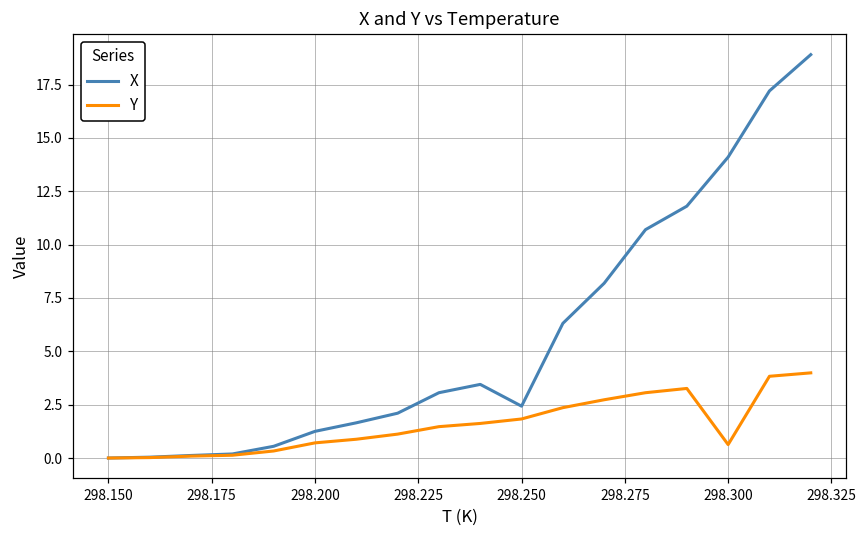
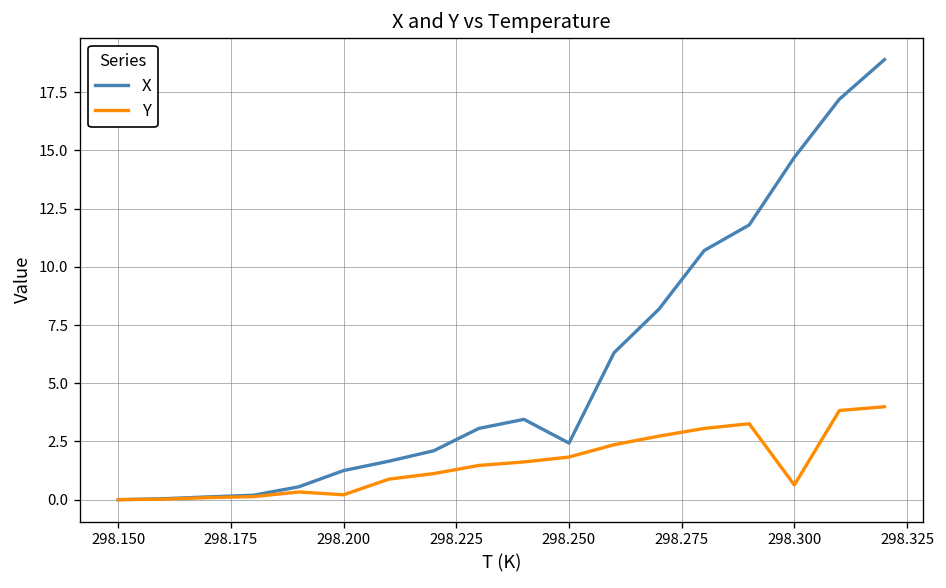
Y, 298.200: 0.7 -> 0.2
X, 298.300: 14.1 -> 14.7
